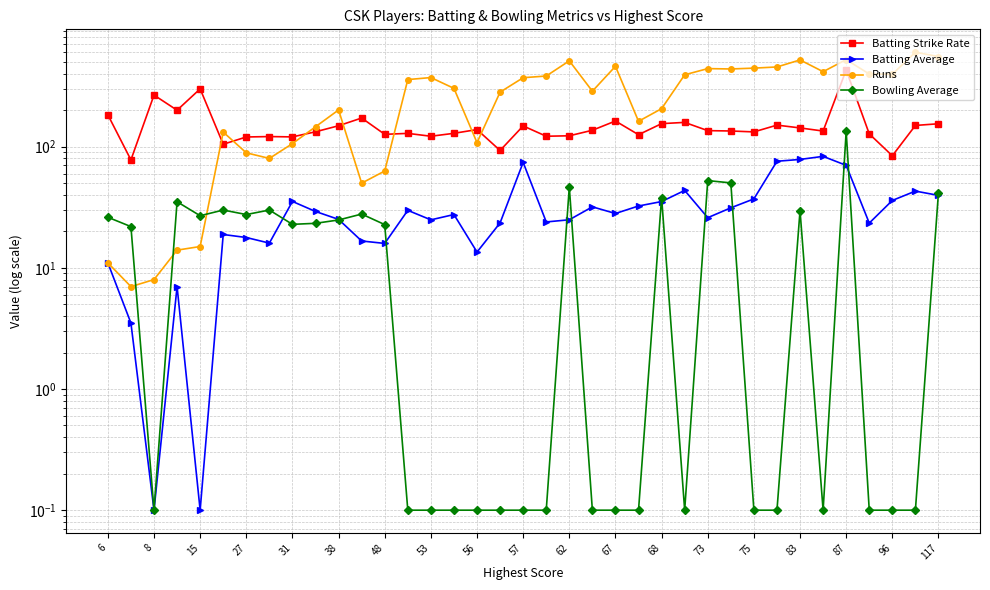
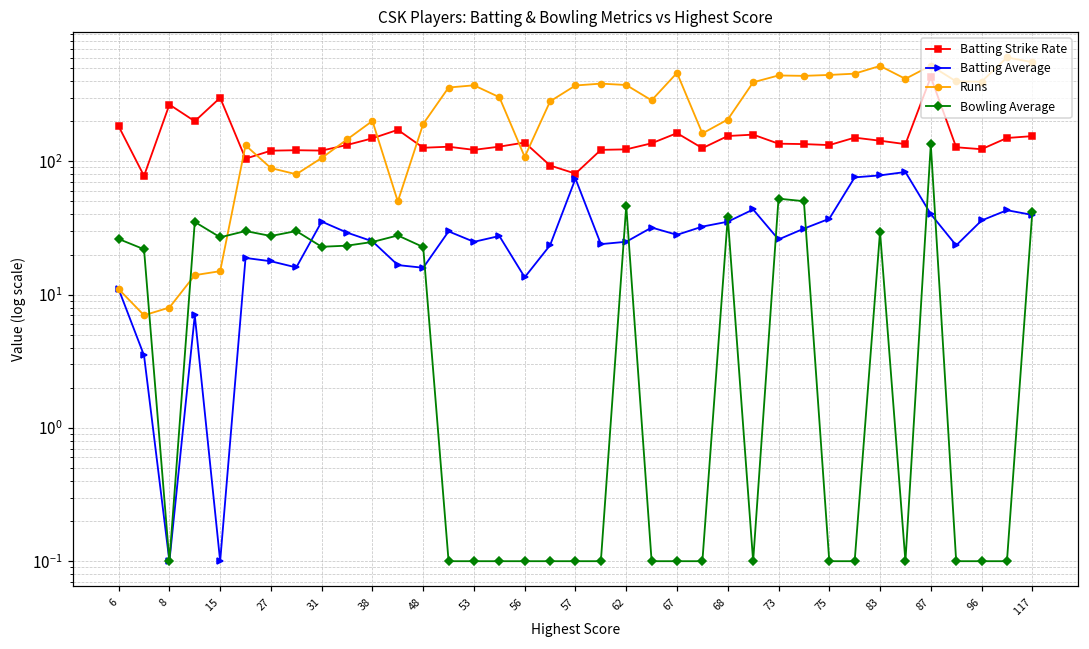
Runs, 48: 60 -> 190
Batting Strike Rate, 57: 150 -> 80
Runs, 62: 510 -> 370
Batting Average, 87: 70 -> 40
Batting Strike Rate, 96: 80 -> 120
